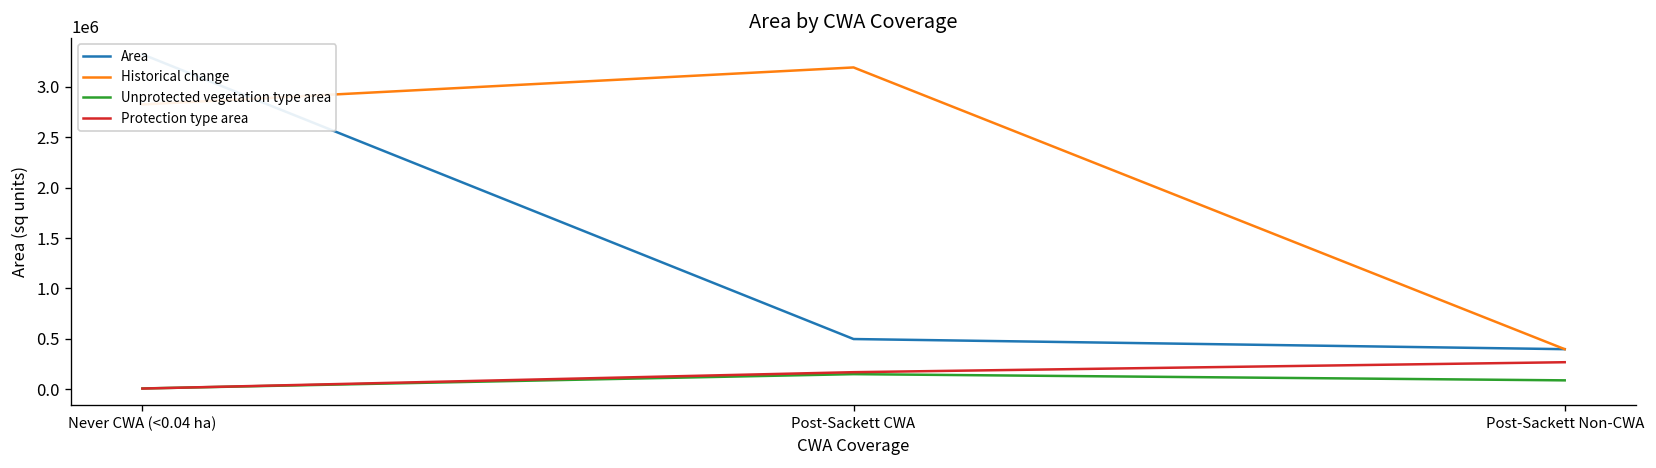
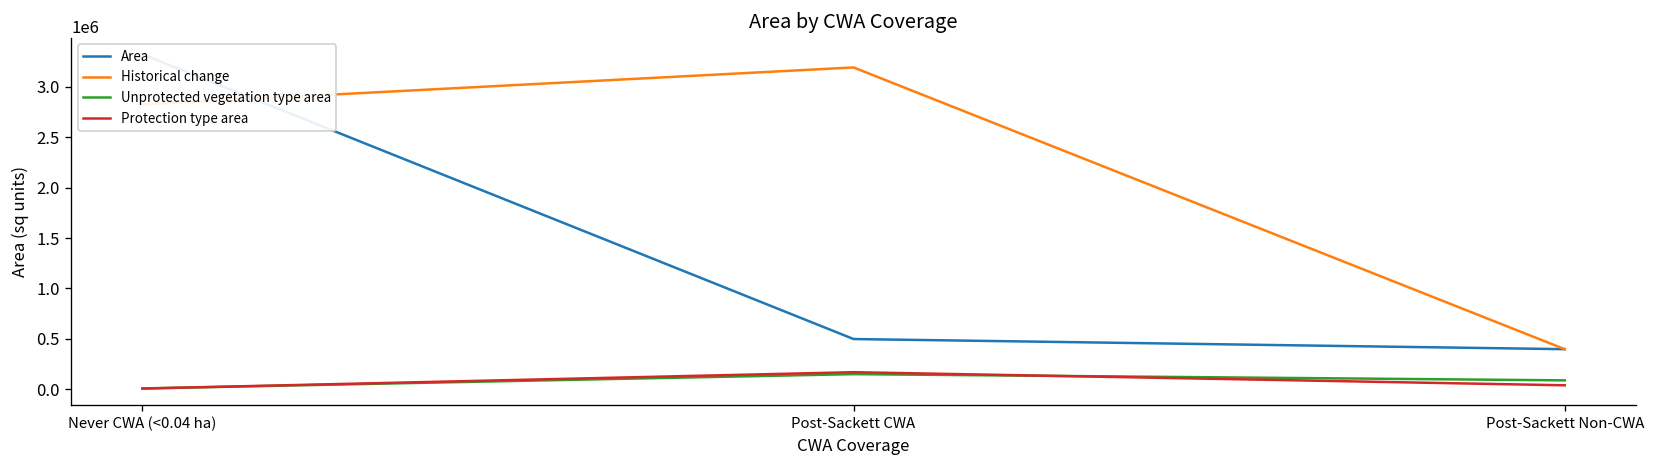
Protection type area, Post-Sackett Non-CWA: 300000 -> 0
